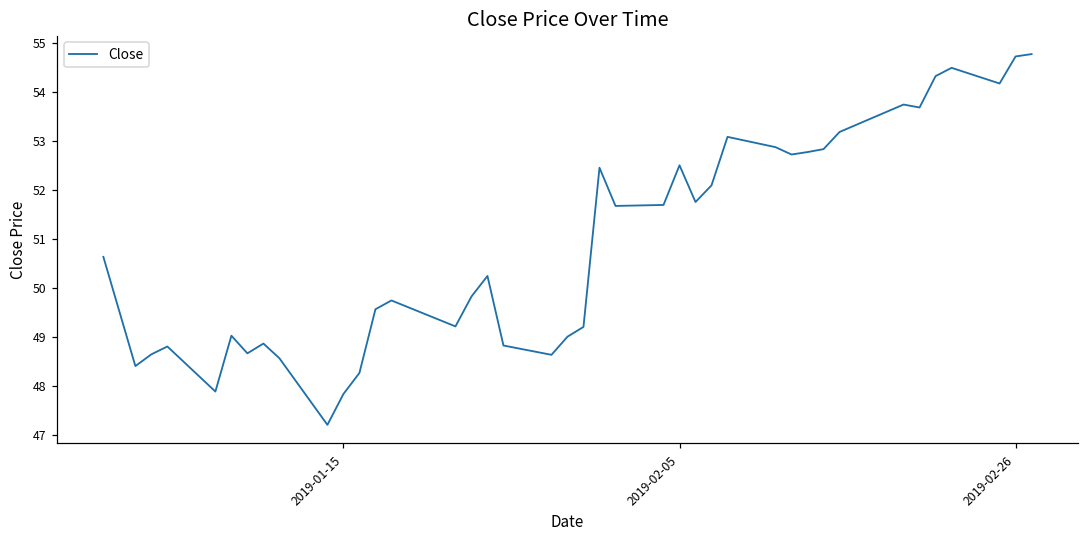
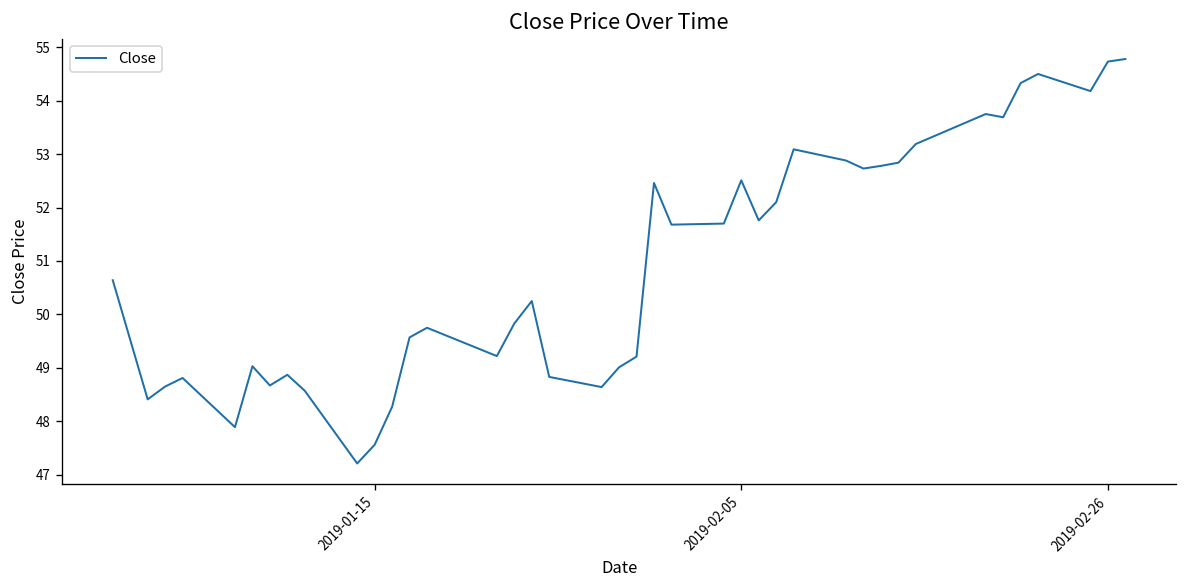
2019-01-15: 47.8 -> 47.6
